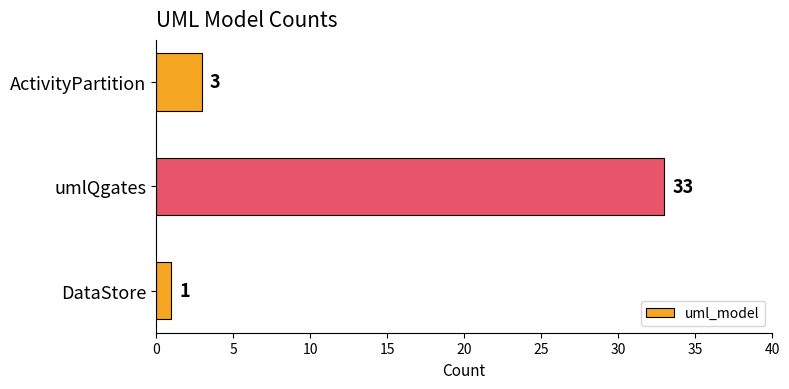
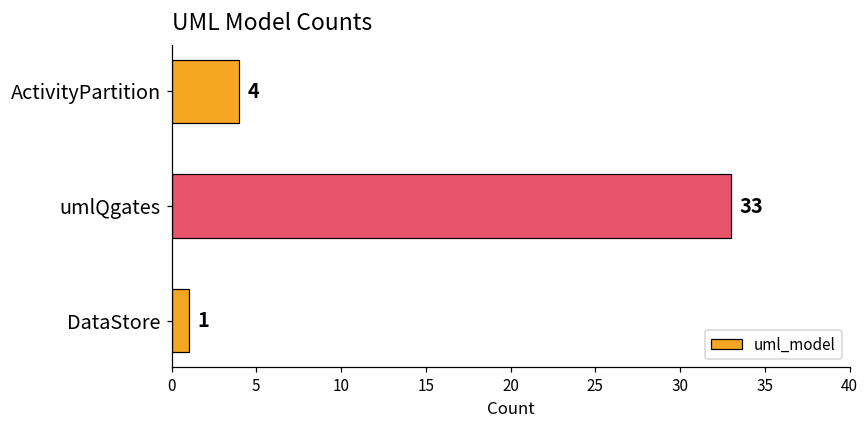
ActivityPartition: 3 -> 4
